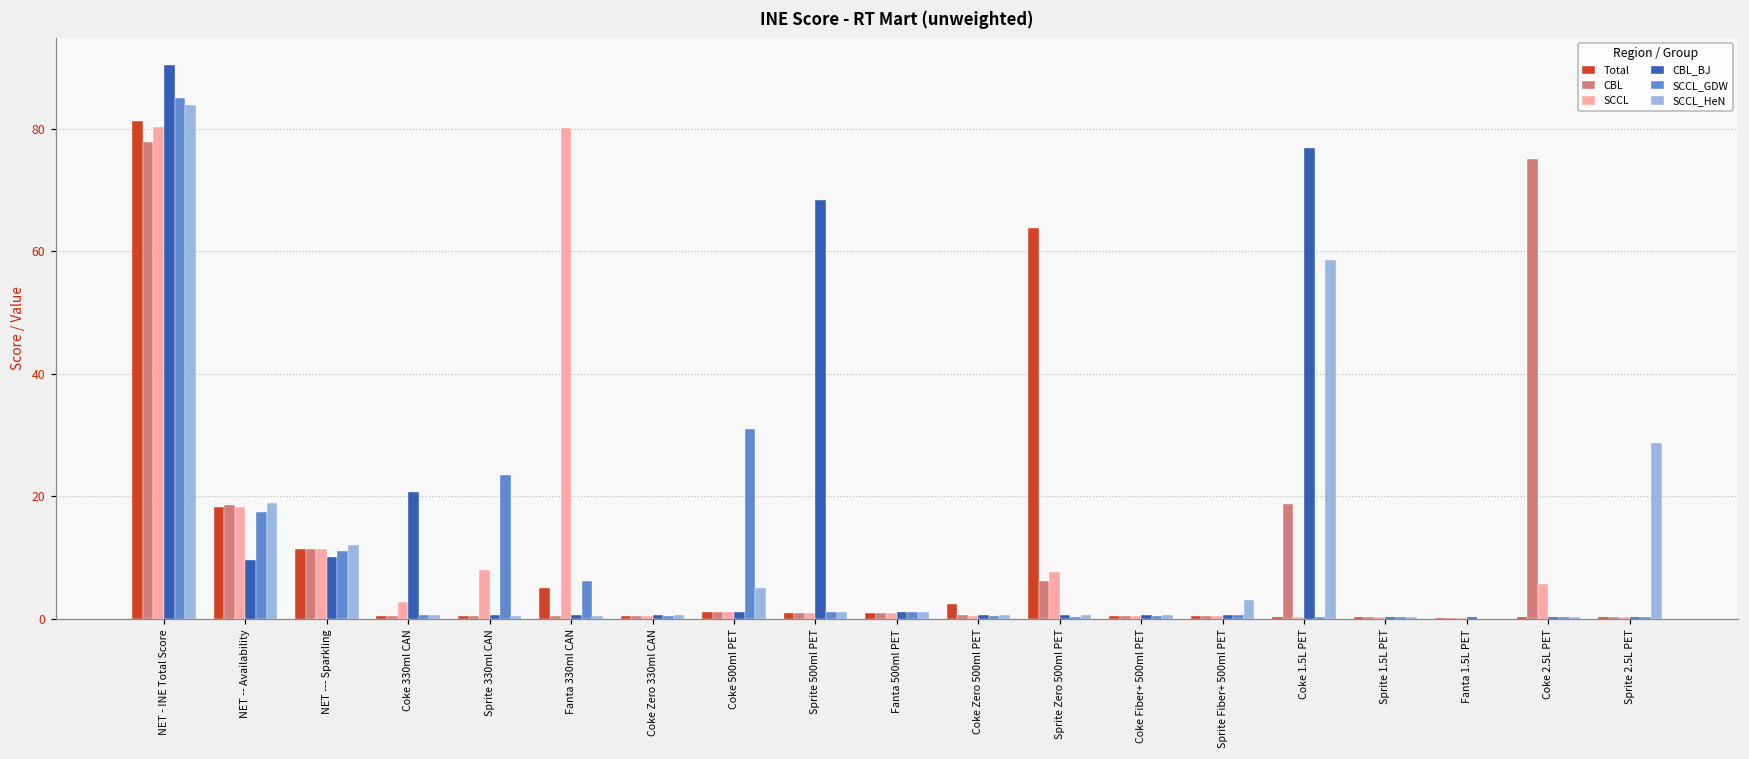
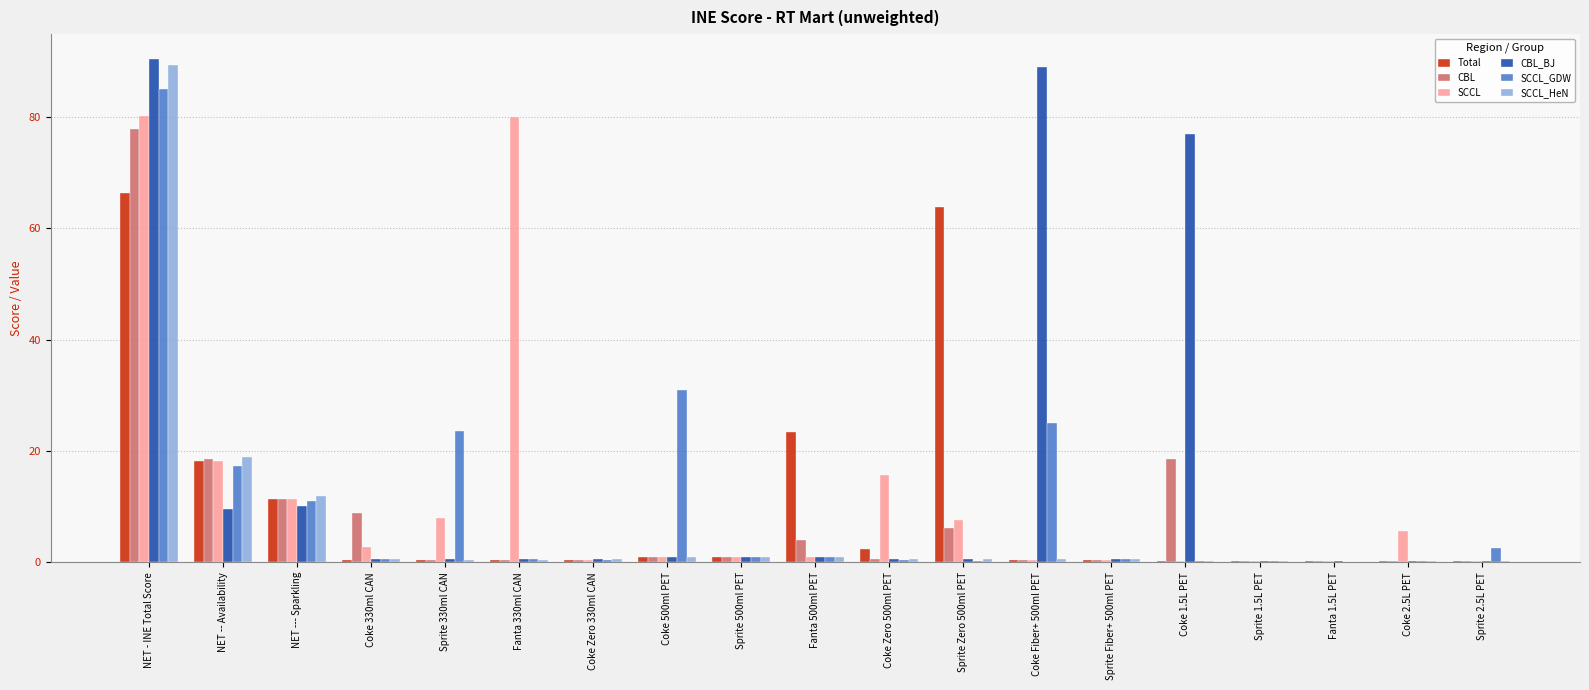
Total, NET - INE Total Score: 81 -> 66
SCCL_HeN, NET - INE Total Score: 84 -> 89
CBL, Coke 330ml CAN: 0 -> 9
CBL_BJ, Coke 330ml CAN: 21 -> 1
Total, Fanta 330ml CAN: 5 -> 0
SCCL_GDW, Fanta 330ml CAN: 6 -> 1
SCCL_HeN, Coke 500ml PET: 5 -> 1
CBL_BJ, Sprite 500ml PET: 68 -> 1
Total, Fanta 500ml PET: 1 -> 23
CBL, Fanta 500ml PET: 1 -> 4
SCCL, Coke Zero 500ml PET: 0 -> 16
CBL_BJ, Coke Fiber+ 500ml PET: 1 -> 89
SCCL_GDW, Coke Fiber+ 500ml PET: 0 -> 25
SCCL_HeN, Sprite Fiber+ 500ml PET: 3 -> 1
SCCL_HeN, Coke 1.5L PET: 59 -> 0
CBL, Coke 2.5L PET: 75 -> 0
SCCL_GDW, Sprite 2.5L PET: 0 -> 2
SCCL_HeN, Sprite 2.5L PET: 29 -> 0
